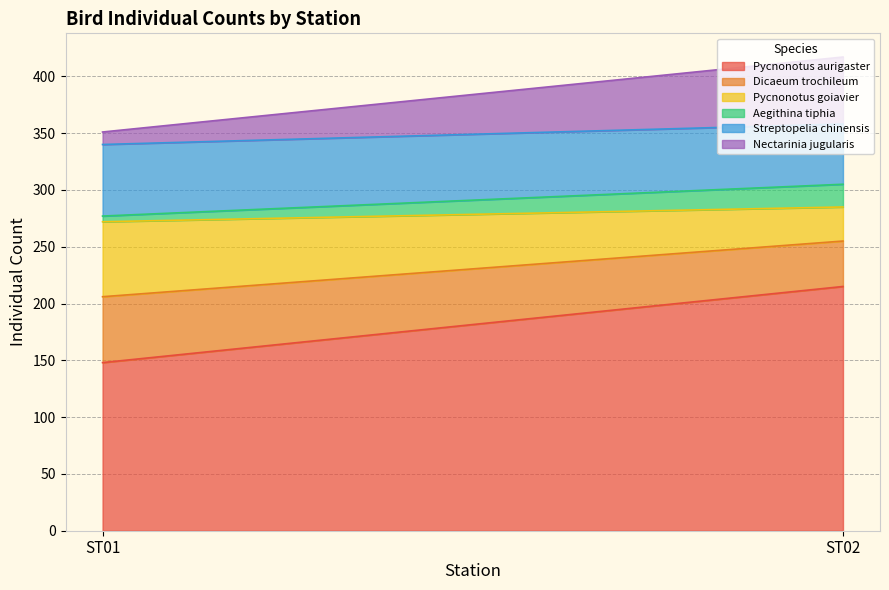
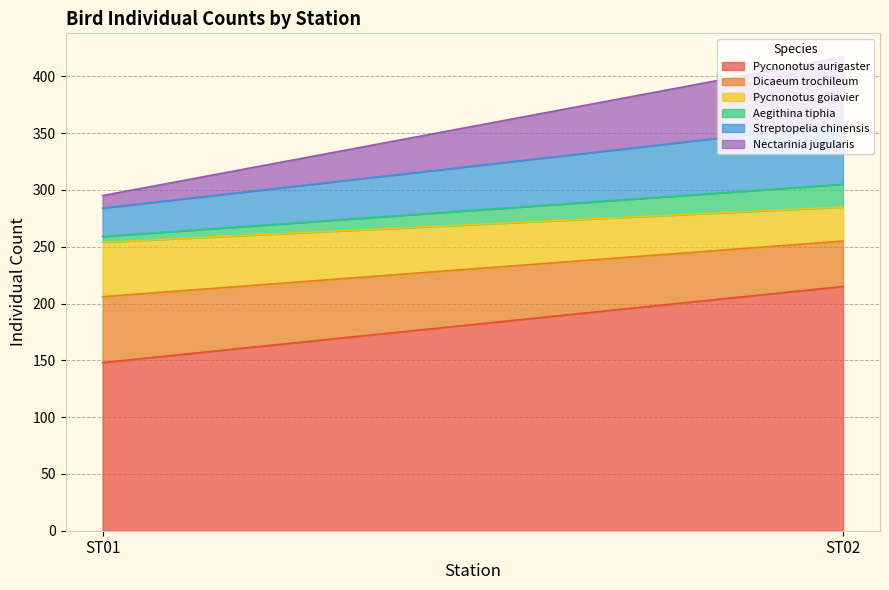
Pycnonotus goiavier, ST01: 66 -> 48
Streptopelia chinensis, ST01: 63 -> 25
